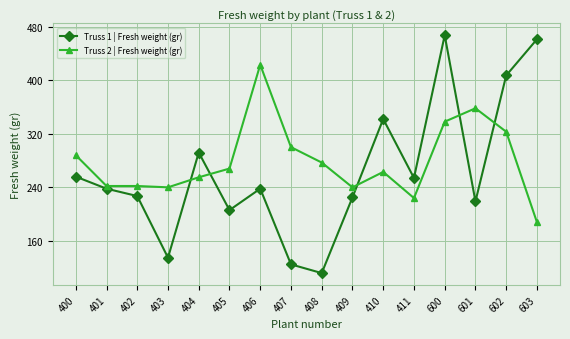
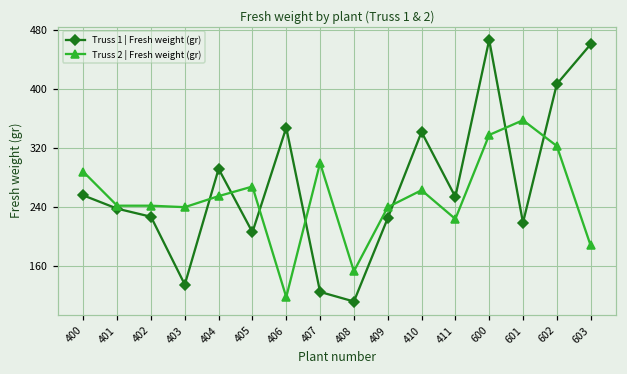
Truss 1 | Fresh weight (gr), 406: 240 -> 350
Truss 2 | Fresh weight (gr), 406: 420 -> 120
Truss 2 | Fresh weight (gr), 408: 280 -> 150
